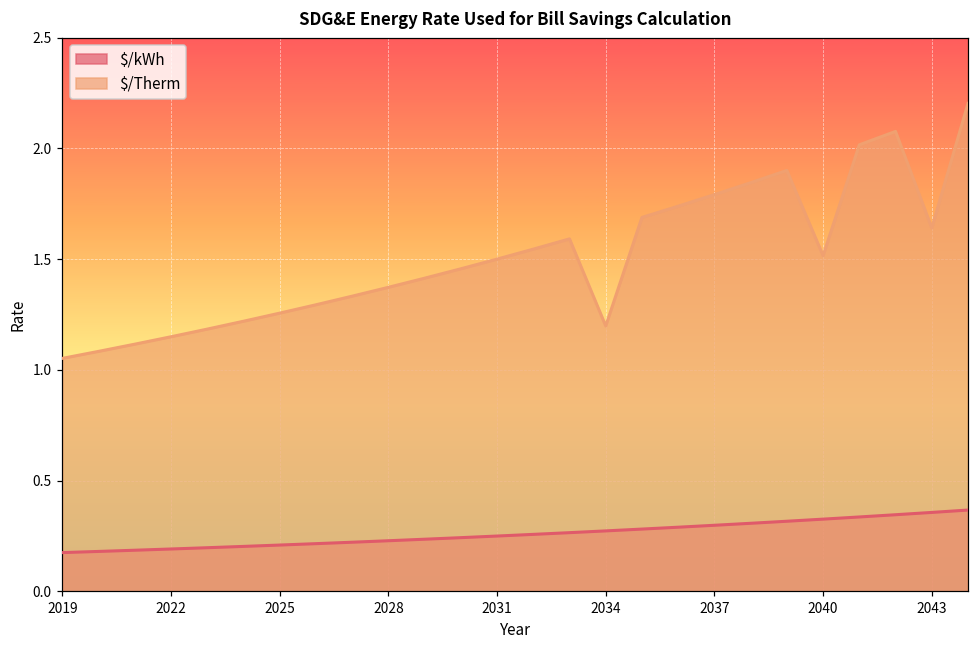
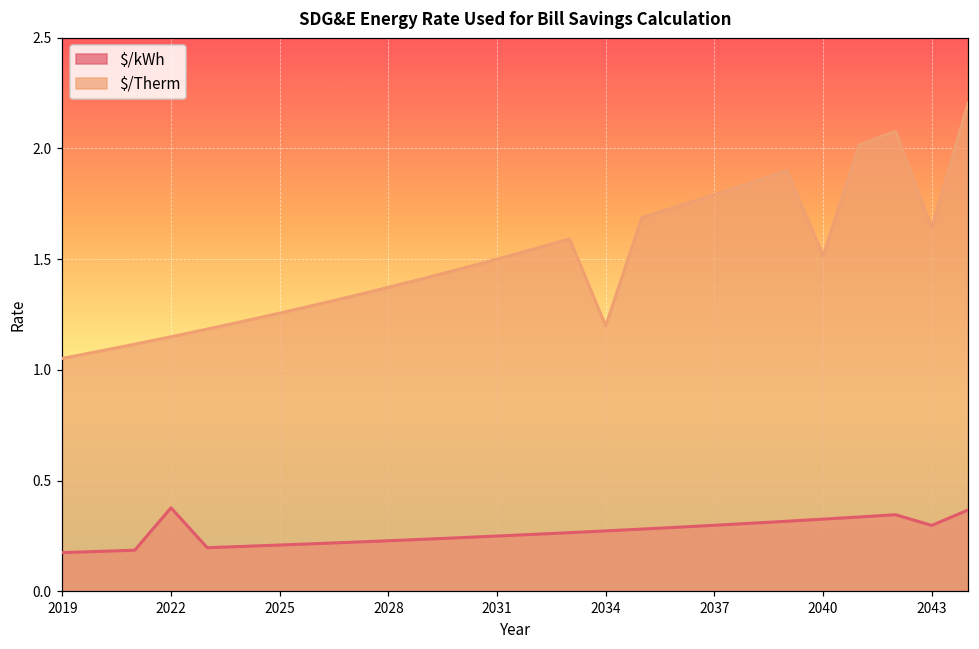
$/kWh, 2022: 0.19 -> 0.38
$/kWh, 2043: 0.36 -> 0.30
